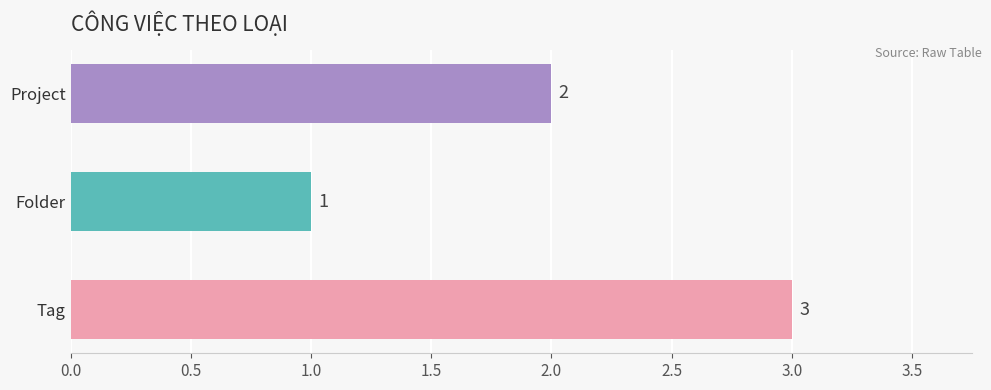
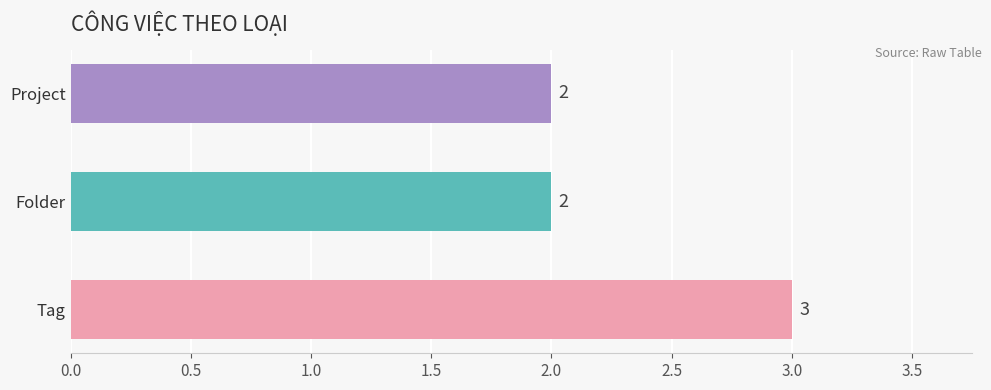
Folder: 1 -> 2
